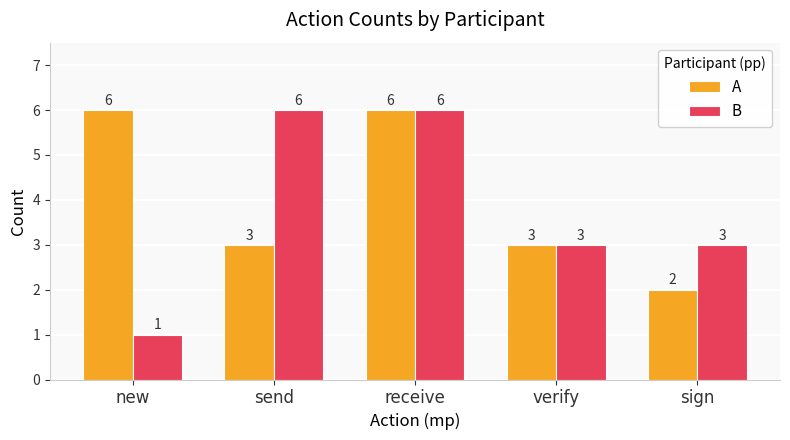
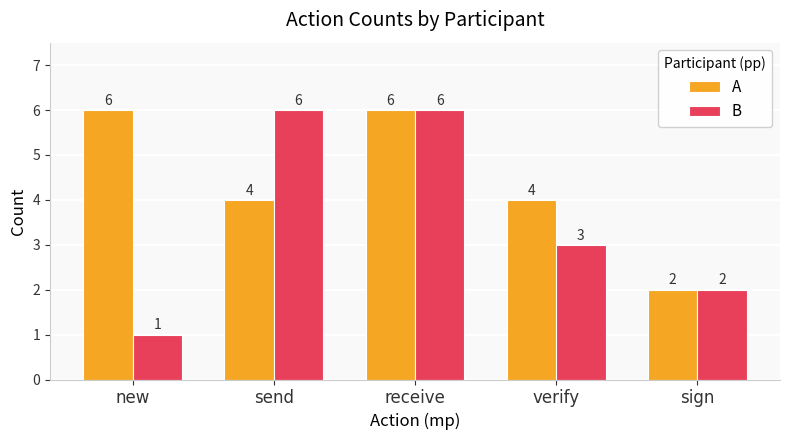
A, send: 3 -> 4
A, verify: 3 -> 4
B, sign: 3 -> 2
